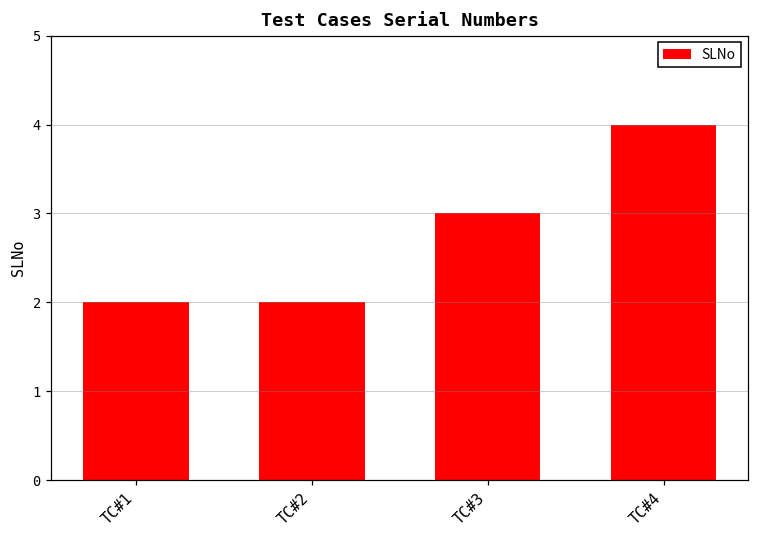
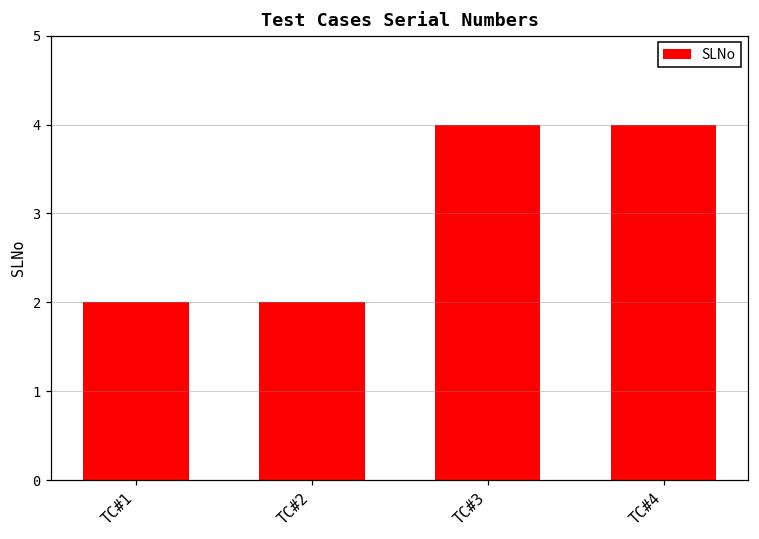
TC#3: 3 -> 4
